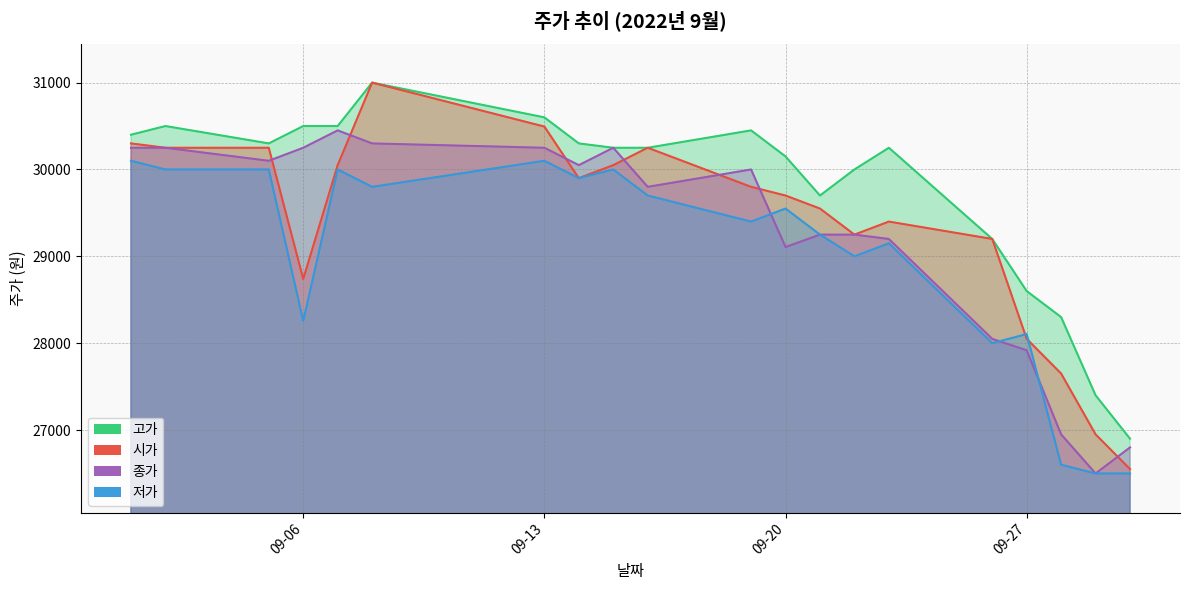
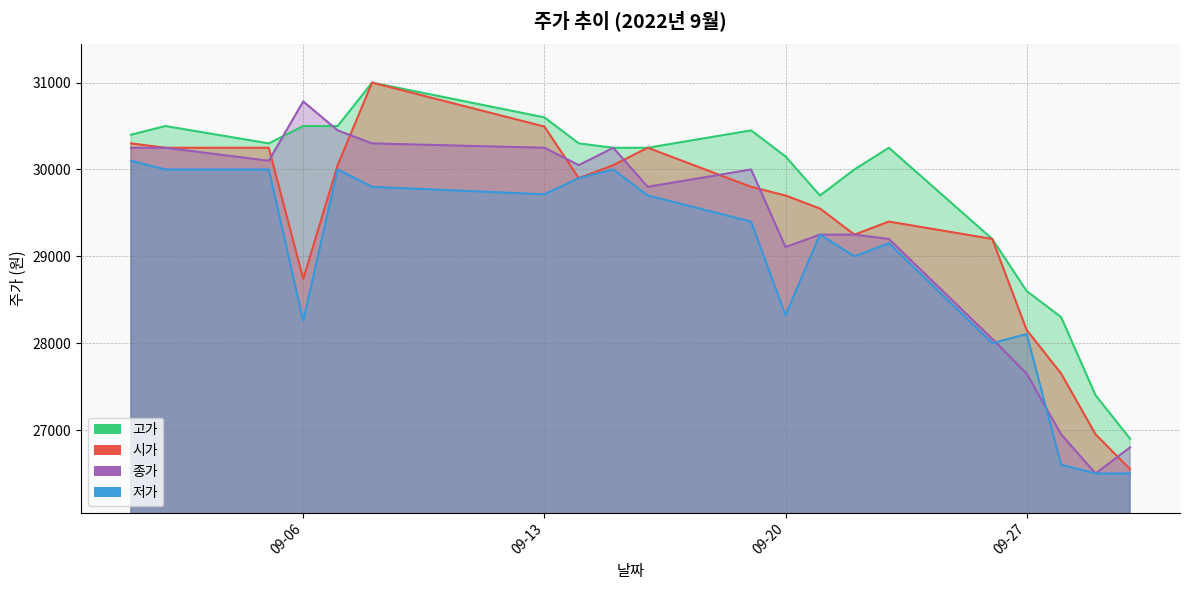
종가, 09-06: 30300 -> 30800
저가, 09-13: 30100 -> 29700
저가, 09-20: 29600 -> 28300
시가, 09-27: 28100 -> 28200
종가, 09-27: 27900 -> 27700
